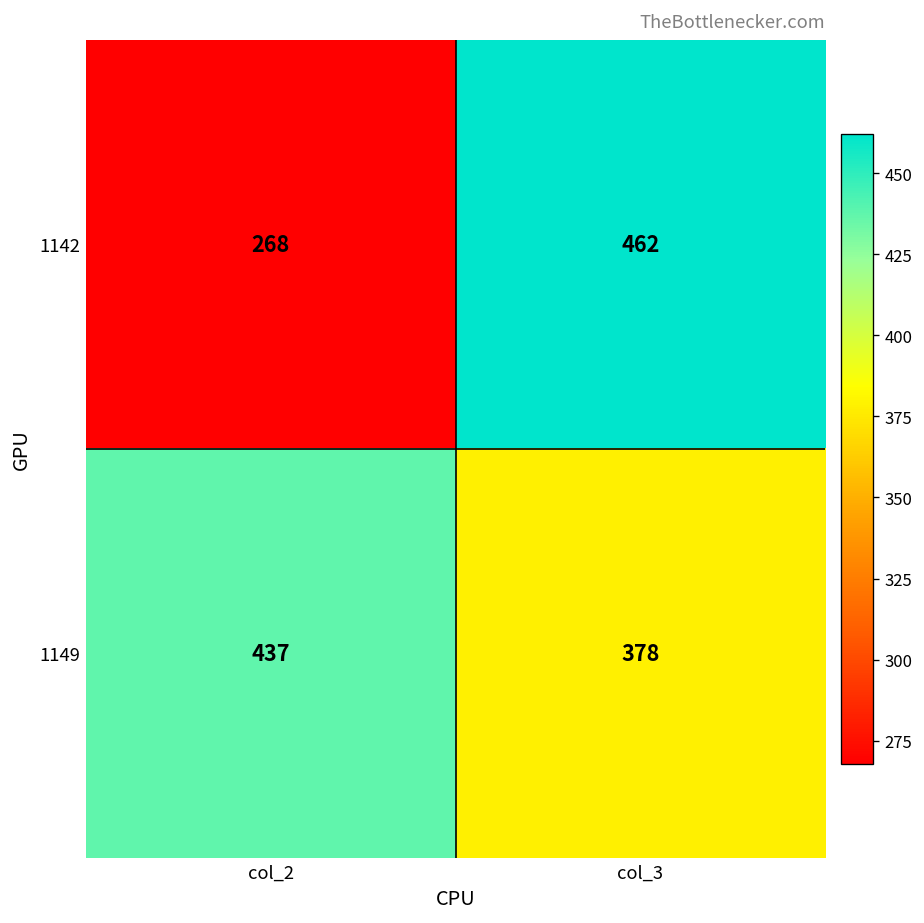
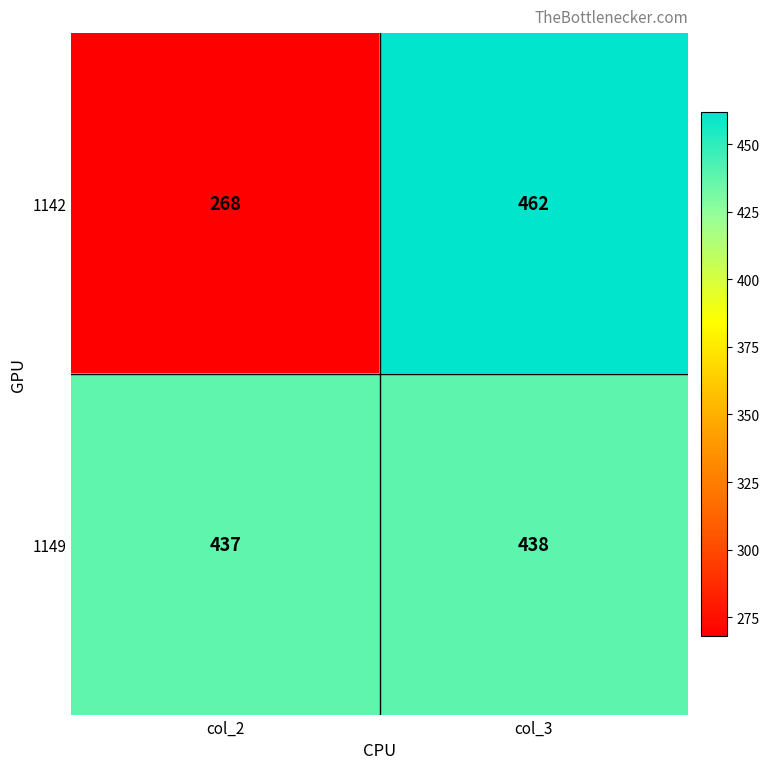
1149, col_3: 378 -> 438
